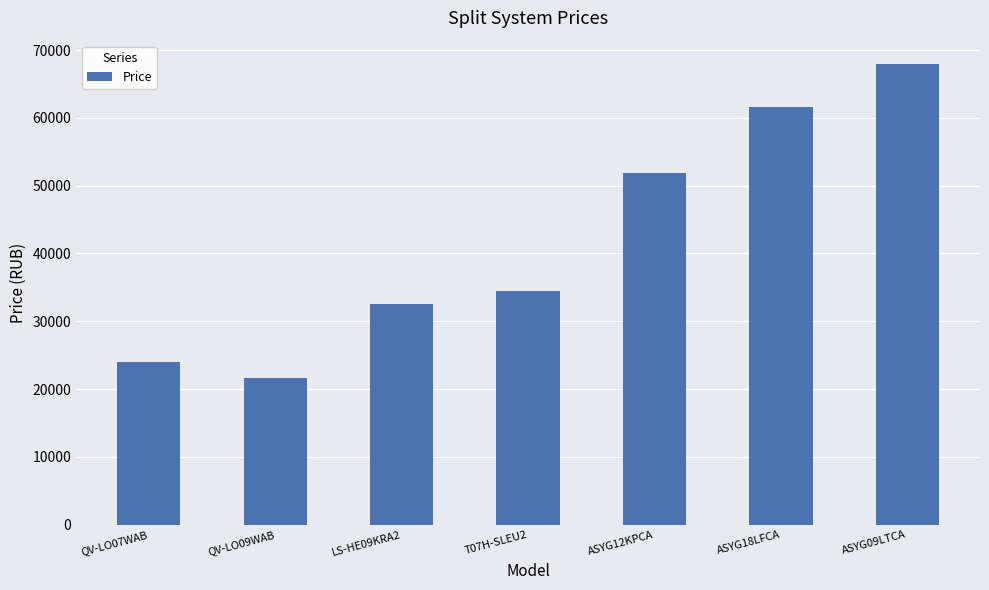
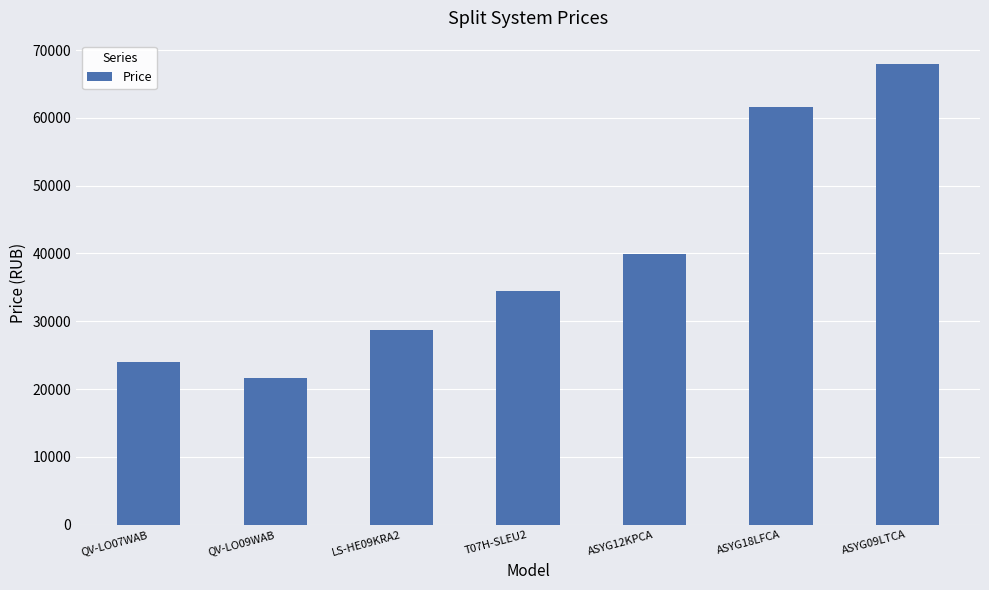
LS-HE09KRA2: 32000 -> 29000
ASYG12KPCA: 52000 -> 40000
